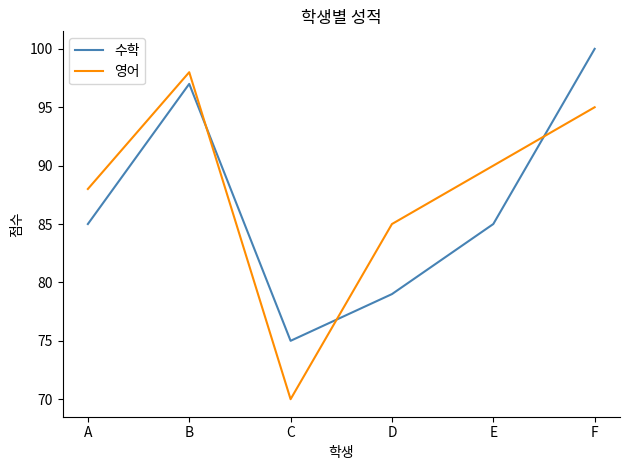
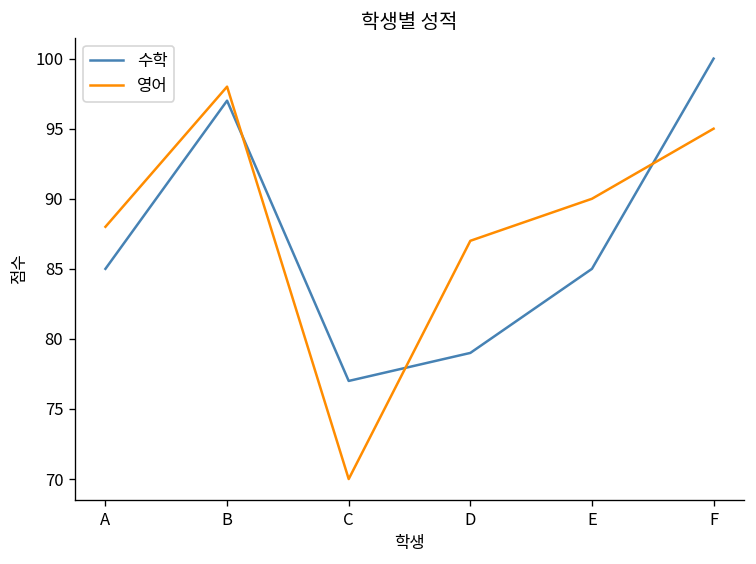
수학, C: 75 -> 77
영어, D: 85 -> 87
